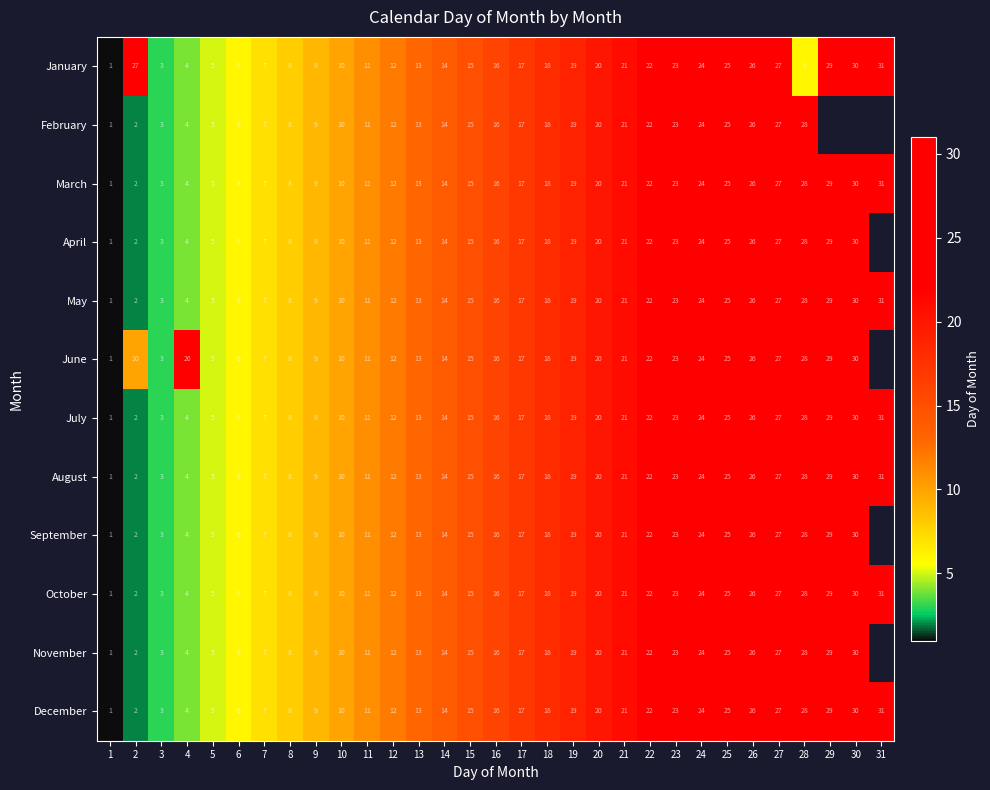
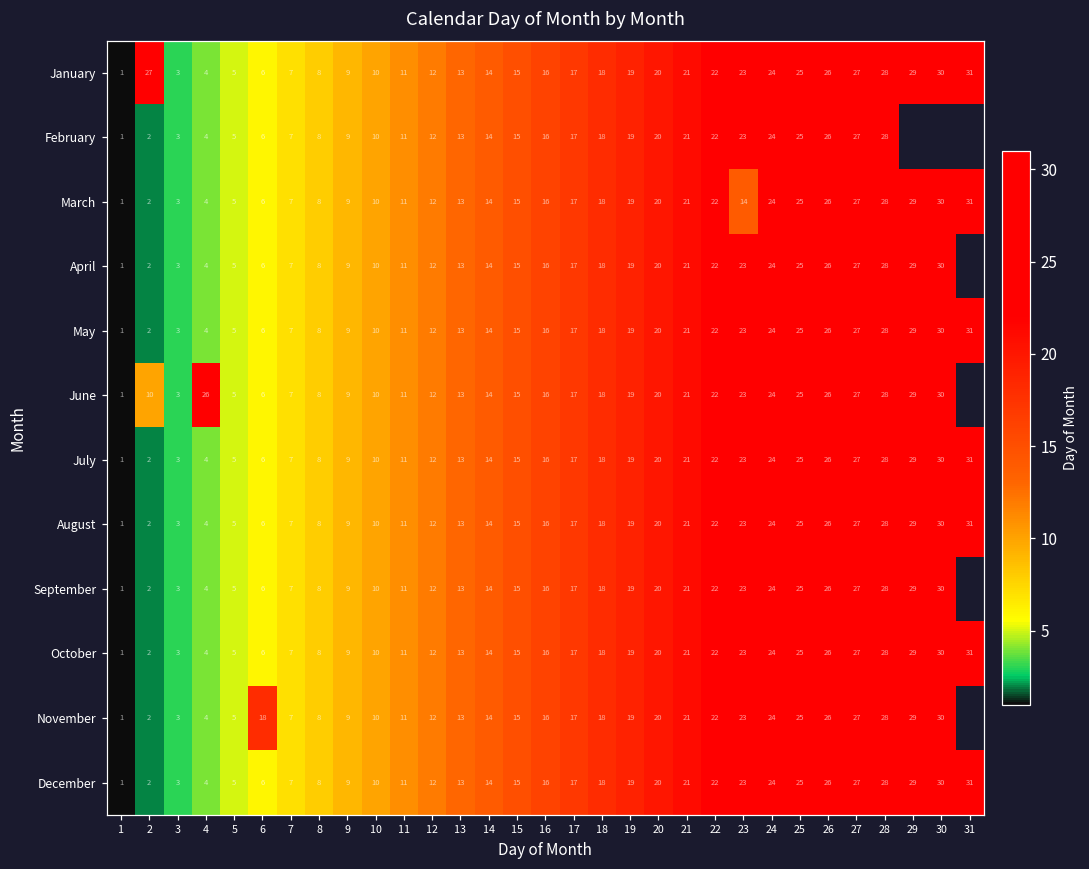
January, 28: 6 -> 28
March, 23: 23 -> 14
November, 6: 6 -> 18
